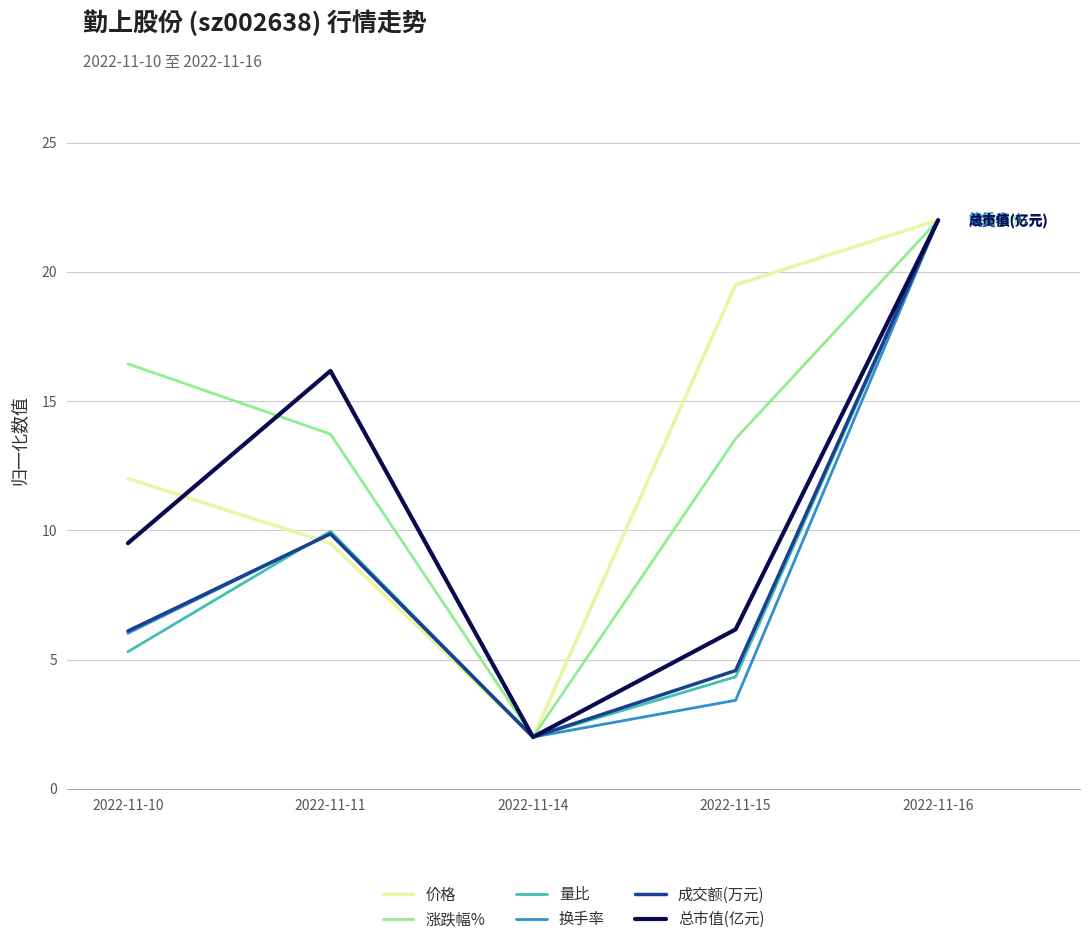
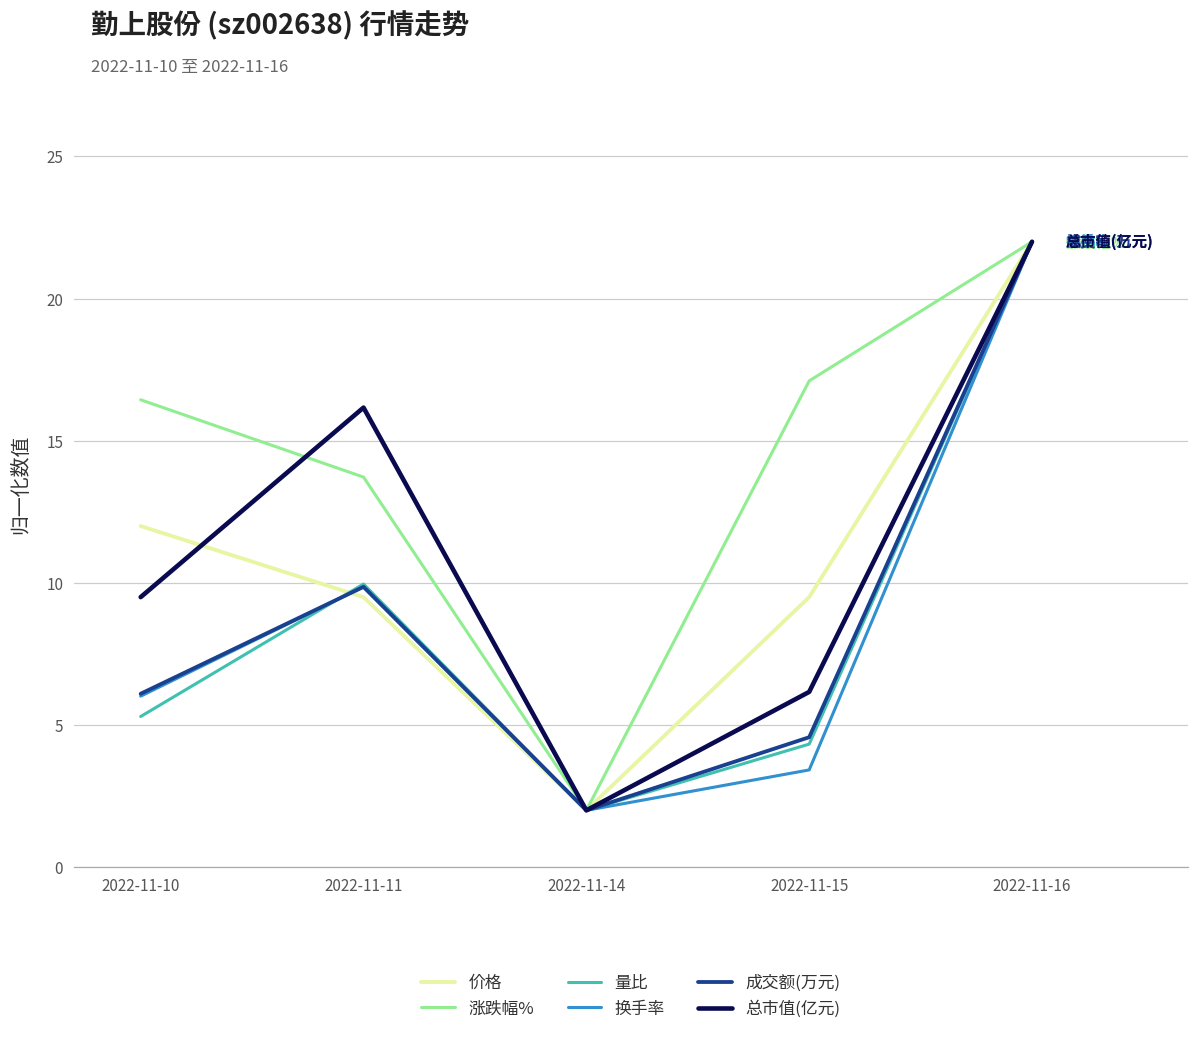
价格, 2022-11-15: 19.5 -> 9.5
涨跌幅%, 2022-11-15: 13.5 -> 17.1
